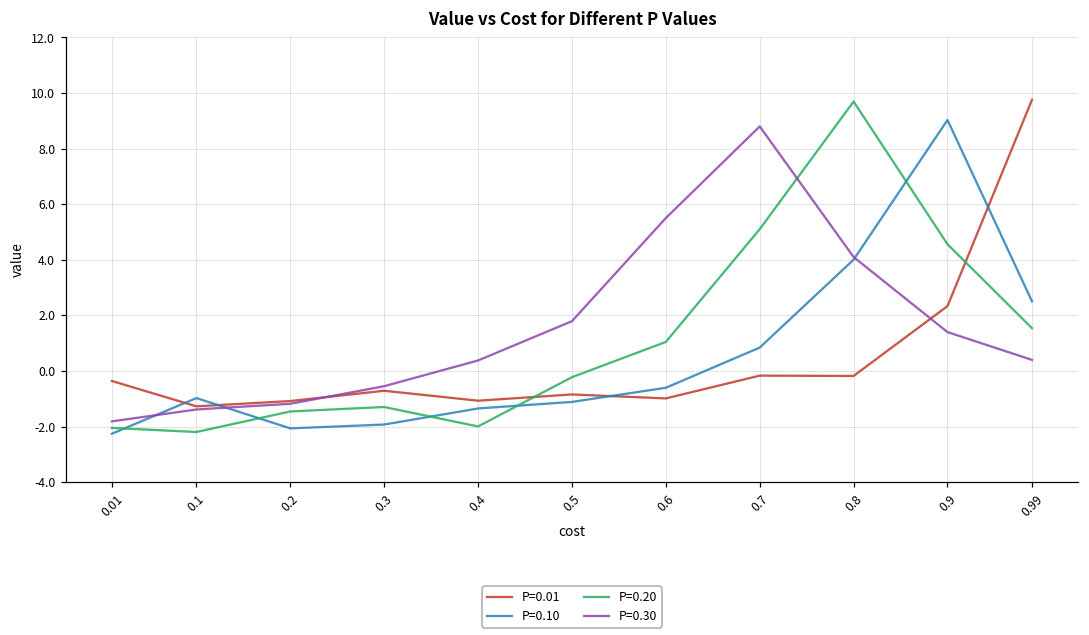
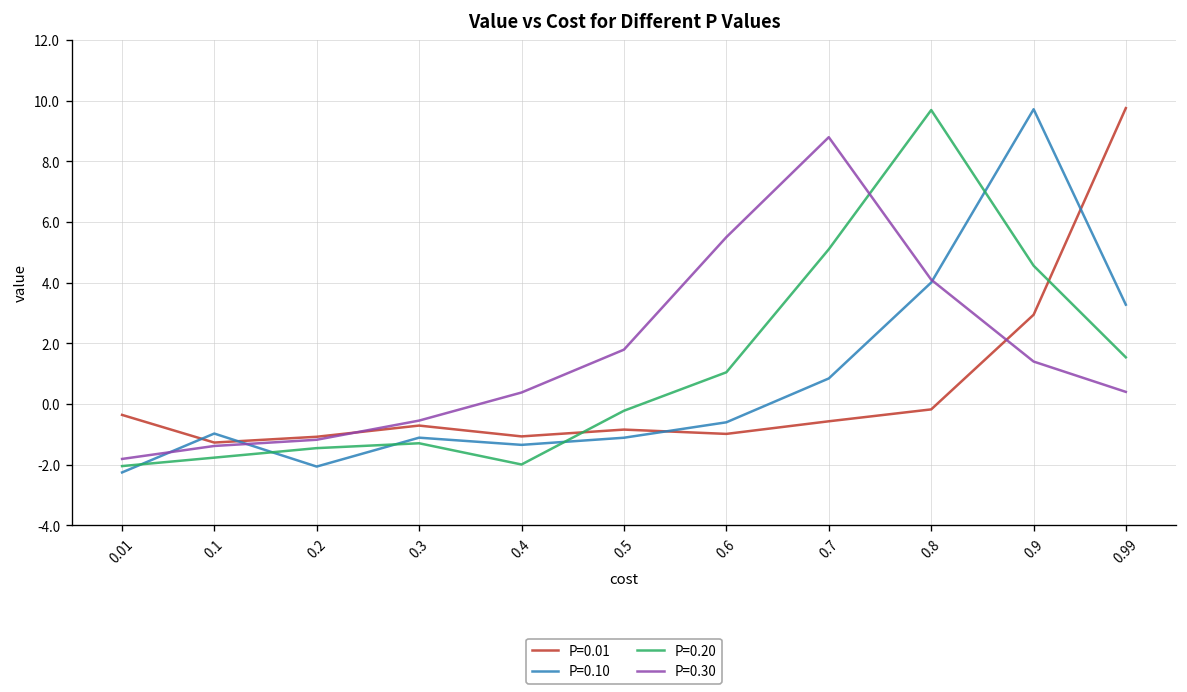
P=0.20, 0.1: -2.2 -> -1.8
P=0.10, 0.3: -1.9 -> -1.1
P=0.01, 0.7: -0.2 -> -0.6
P=0.01, 0.9: 2.3 -> 2.9
P=0.10, 0.9: 9.0 -> 9.7
P=0.10, 0.99: 2.5 -> 3.3
